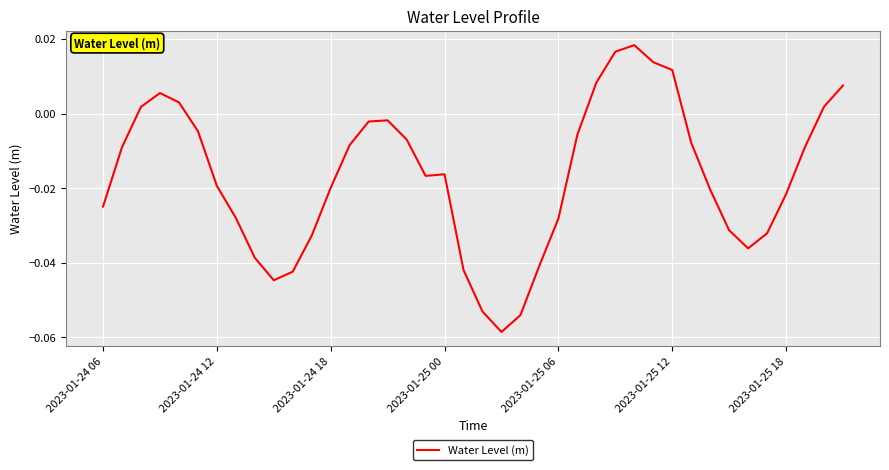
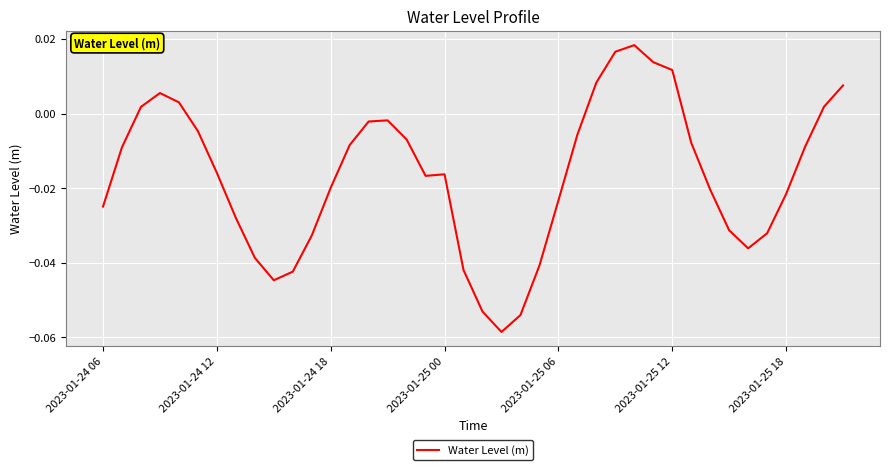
2023-01-24 12: -0.019 -> -0.016
2023-01-25 06: -0.028 -> -0.023
